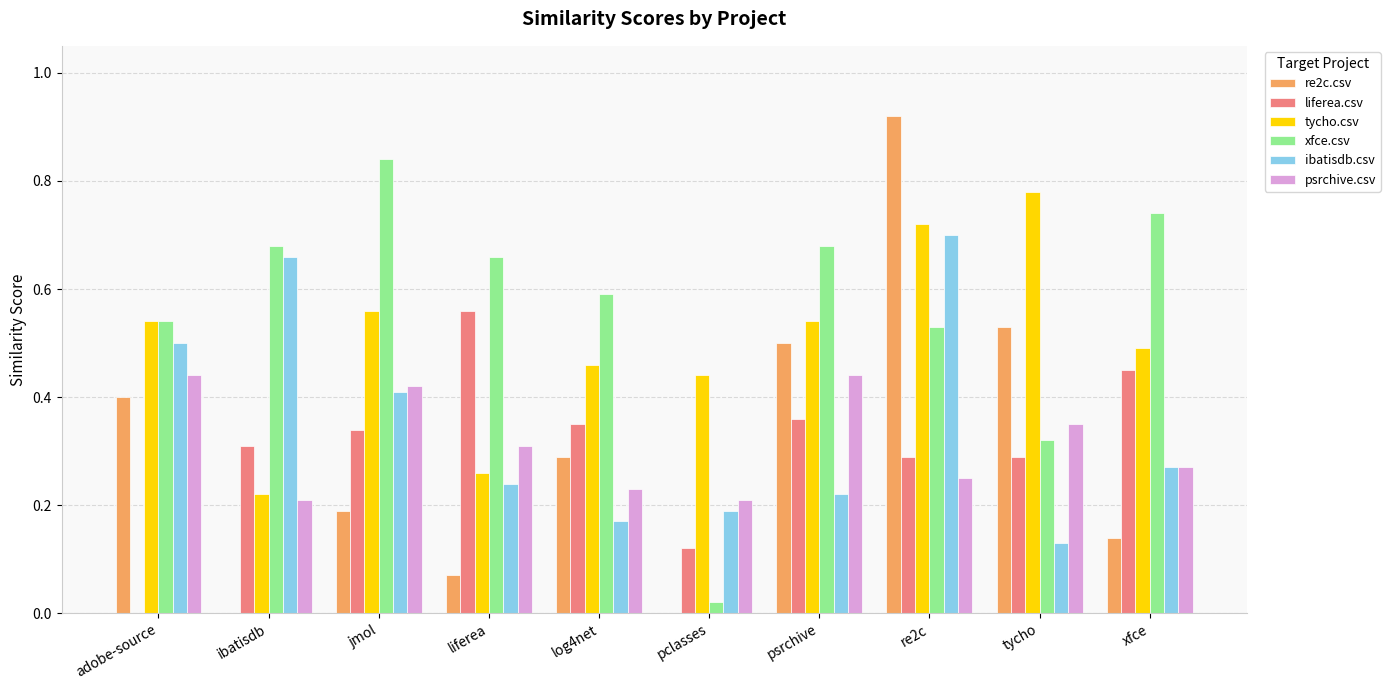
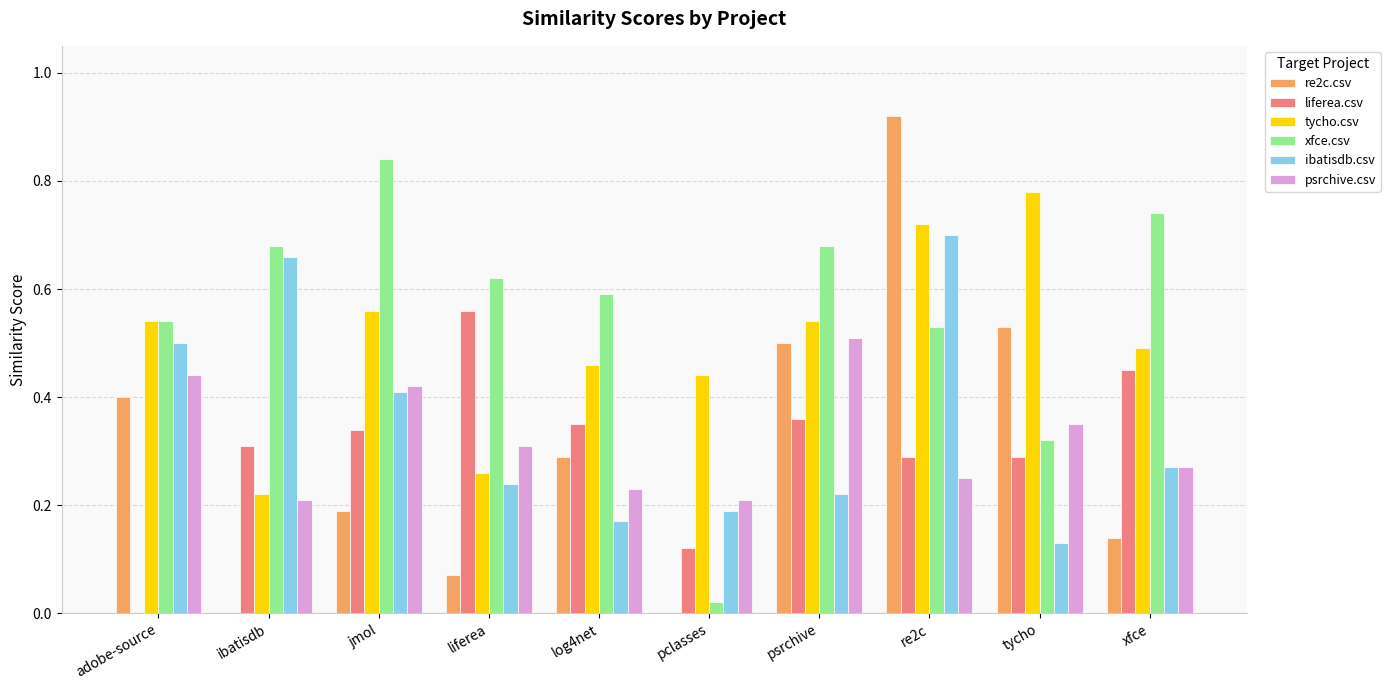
xfce.csv, liferea: 0.66 -> 0.62
psrchive.csv, psrchive: 0.44 -> 0.51
